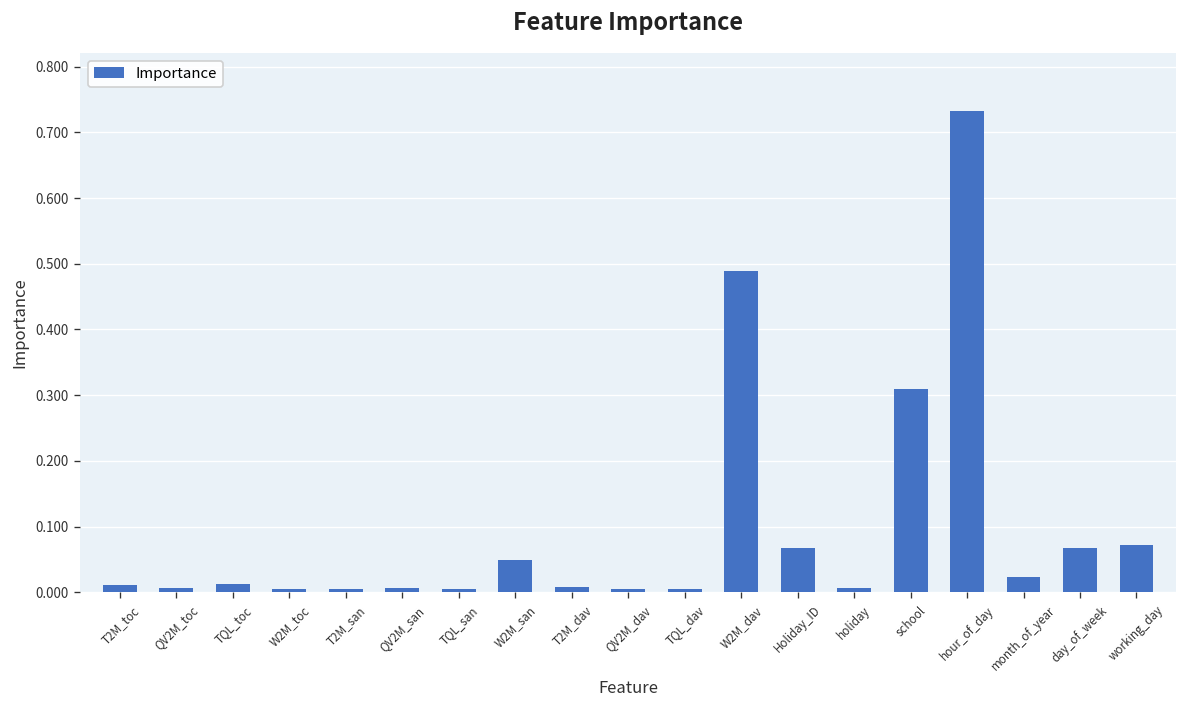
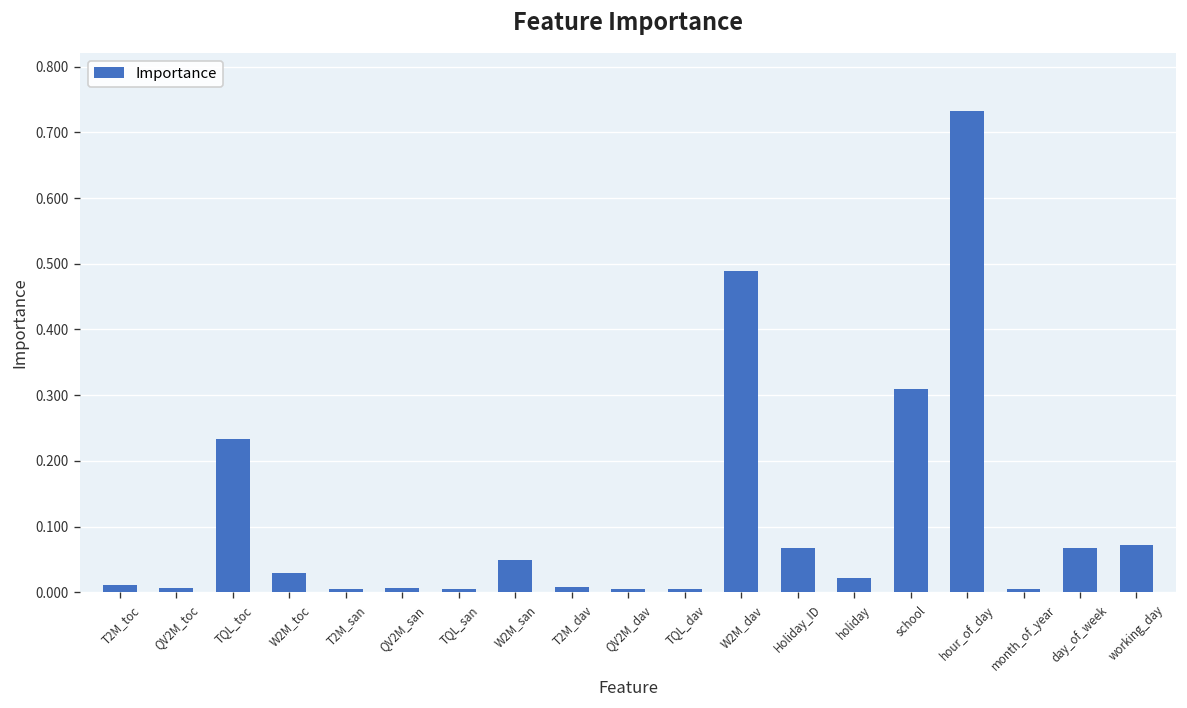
TQL_toc: 0.01 -> 0.23
W2M_toc: 0.01 -> 0.03
holiday: 0.01 -> 0.02
month_of_year: 0.02 -> 0.00
